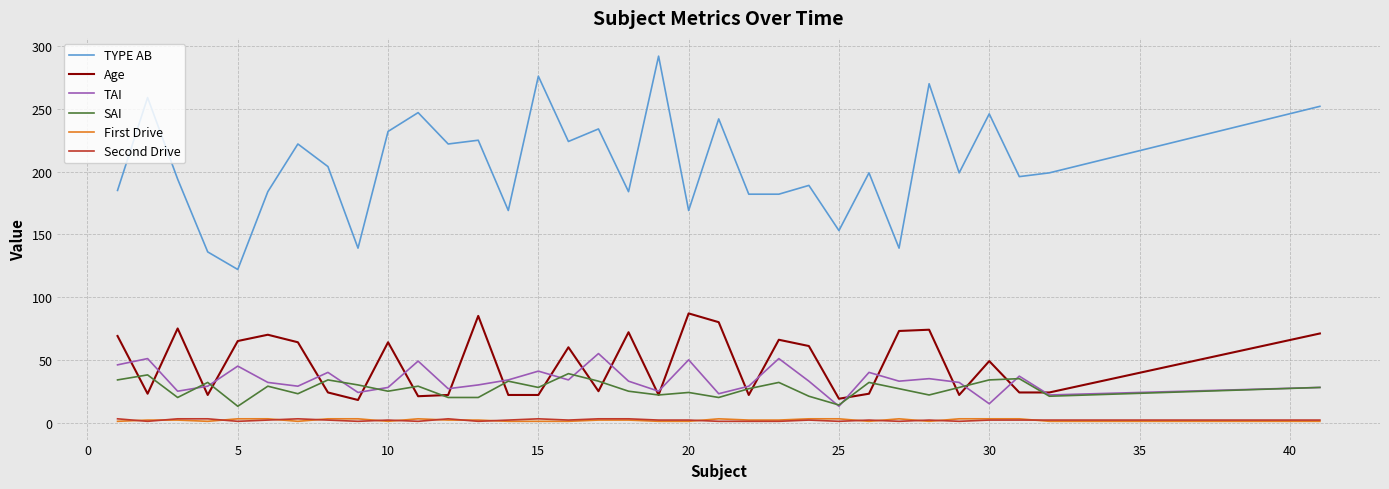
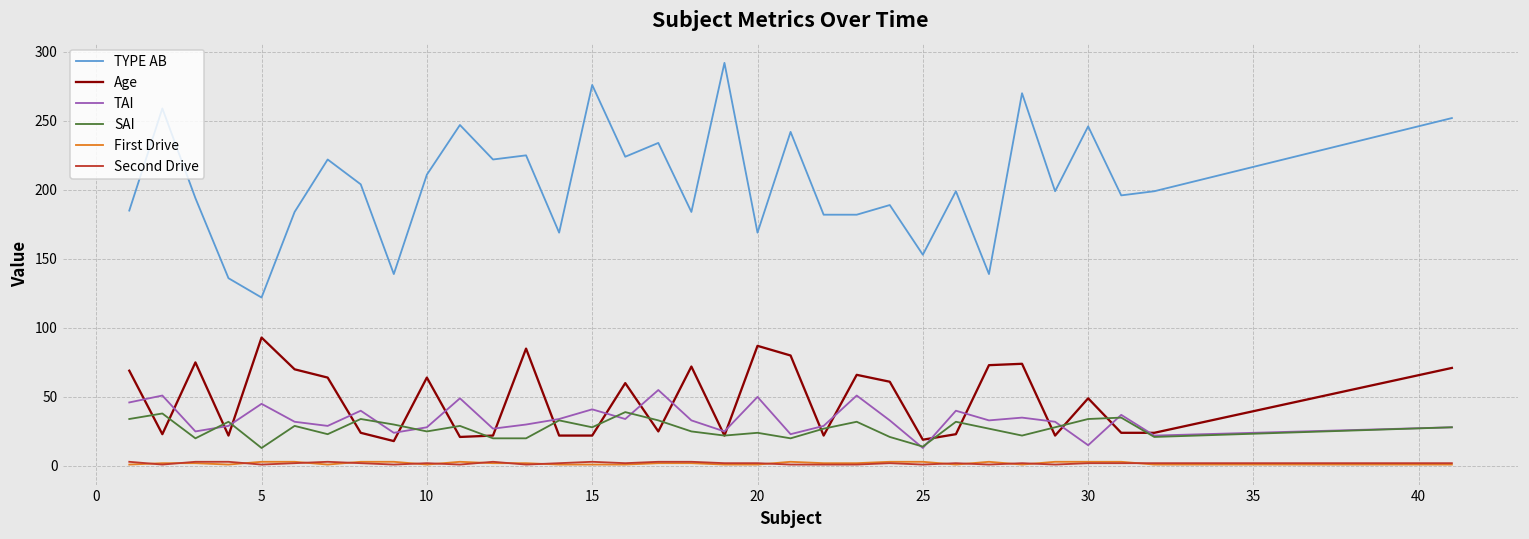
Age, 5: 65 -> 93
TYPE AB, 10: 232 -> 211
